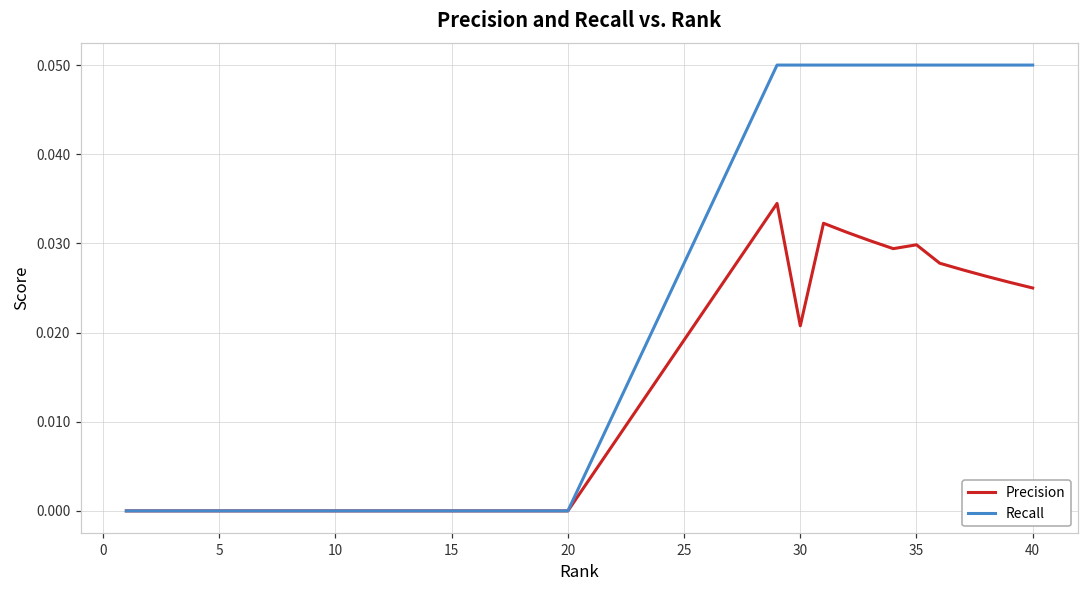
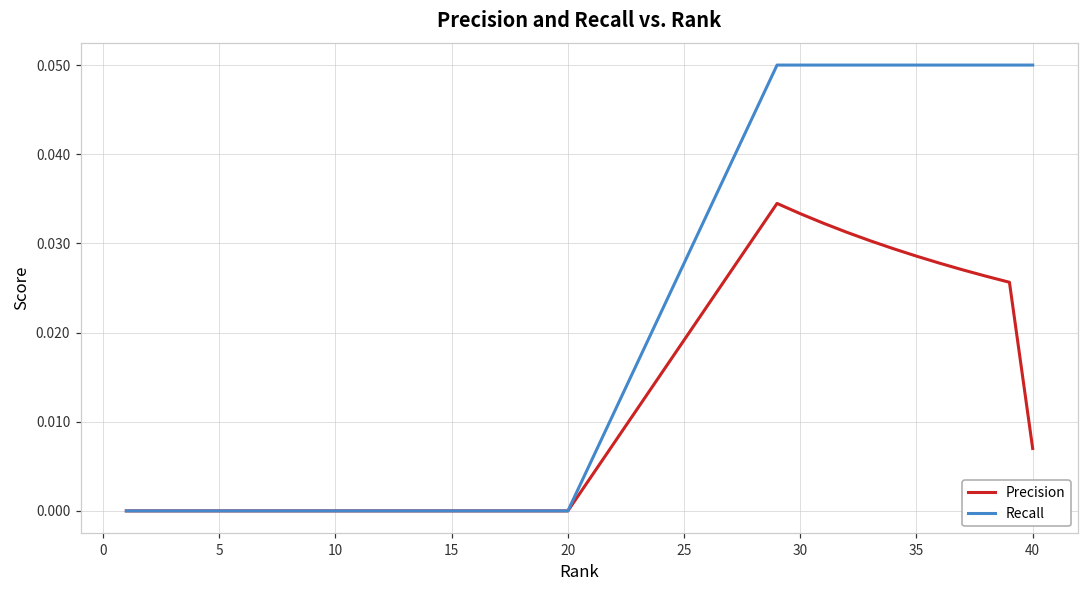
Precision, 30: 0.021 -> 0.033
Precision, 35: 0.030 -> 0.029
Precision, 40: 0.025 -> 0.007
